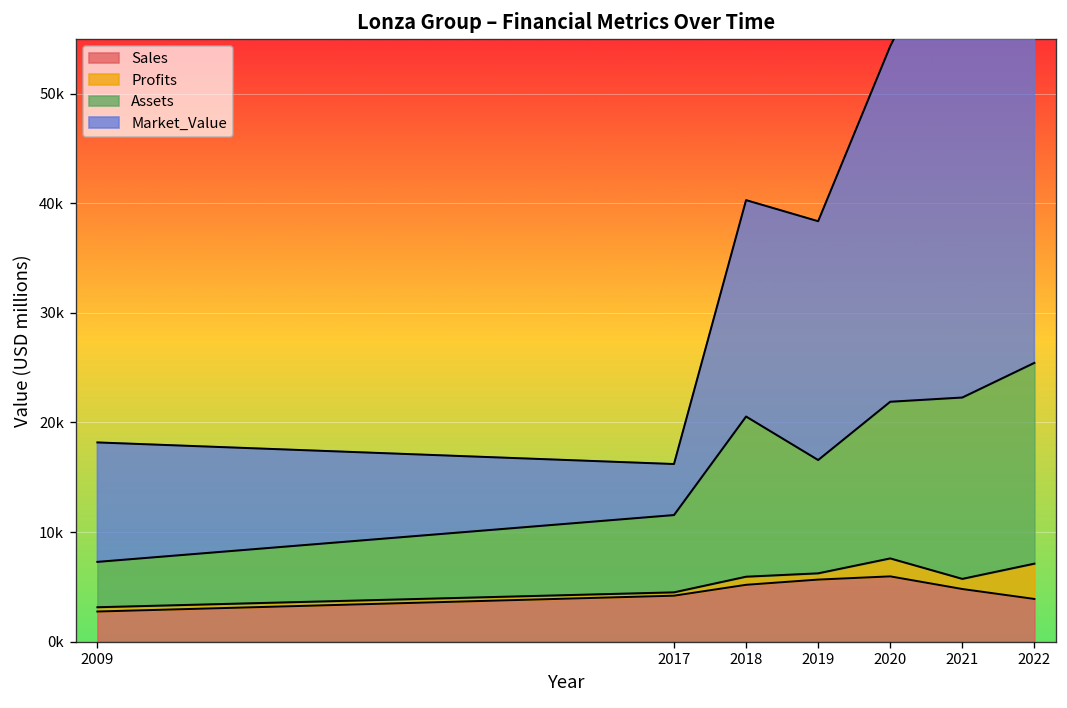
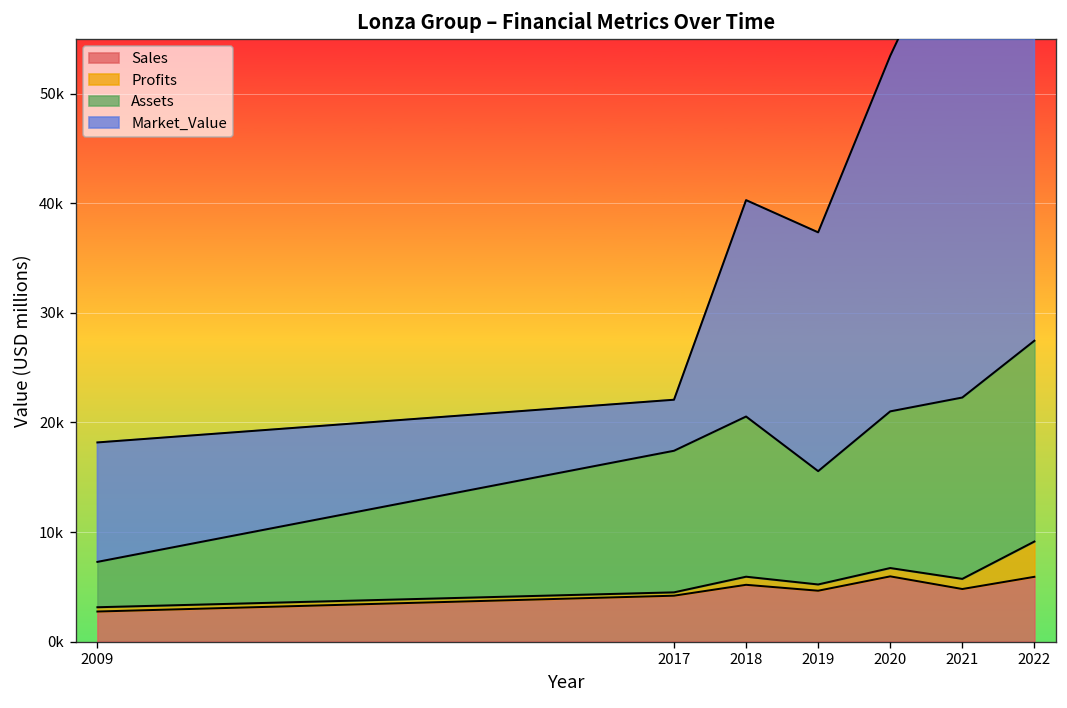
Assets, 2017: 7000 -> 13000
Sales, 2019: 6000 -> 5000
Profits, 2020: 2000 -> 1000
Sales, 2022: 4000 -> 6000
